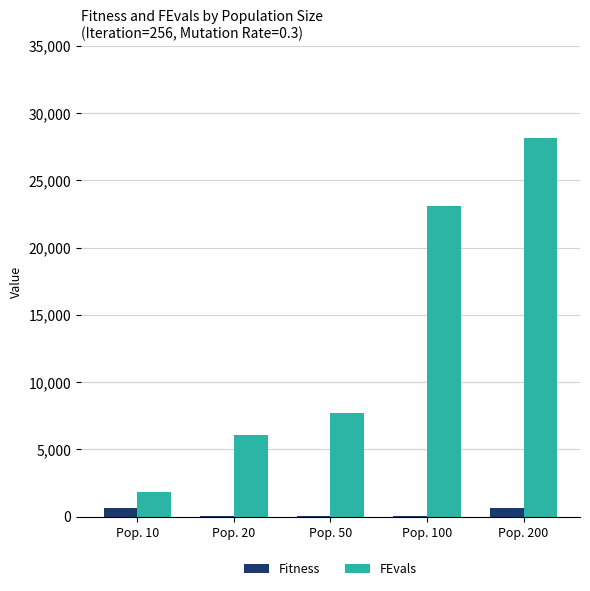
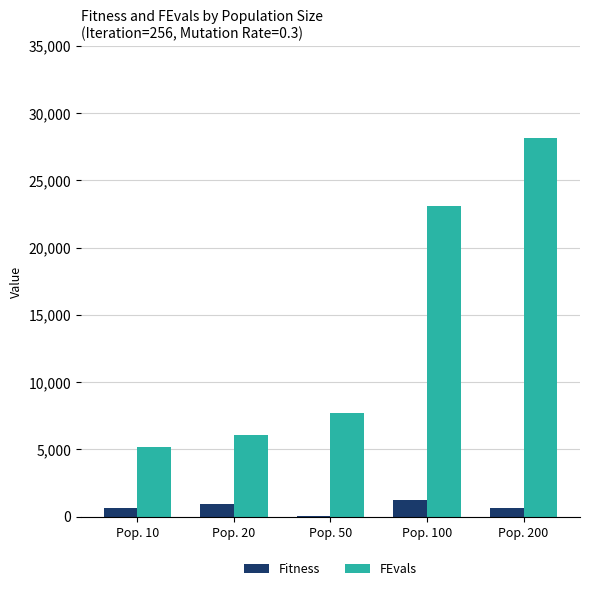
FEvals, Pop. 10: 1,900 -> 5,200
Fitness, Pop. 20: 0 -> 900
Fitness, Pop. 100: 0 -> 1,300
